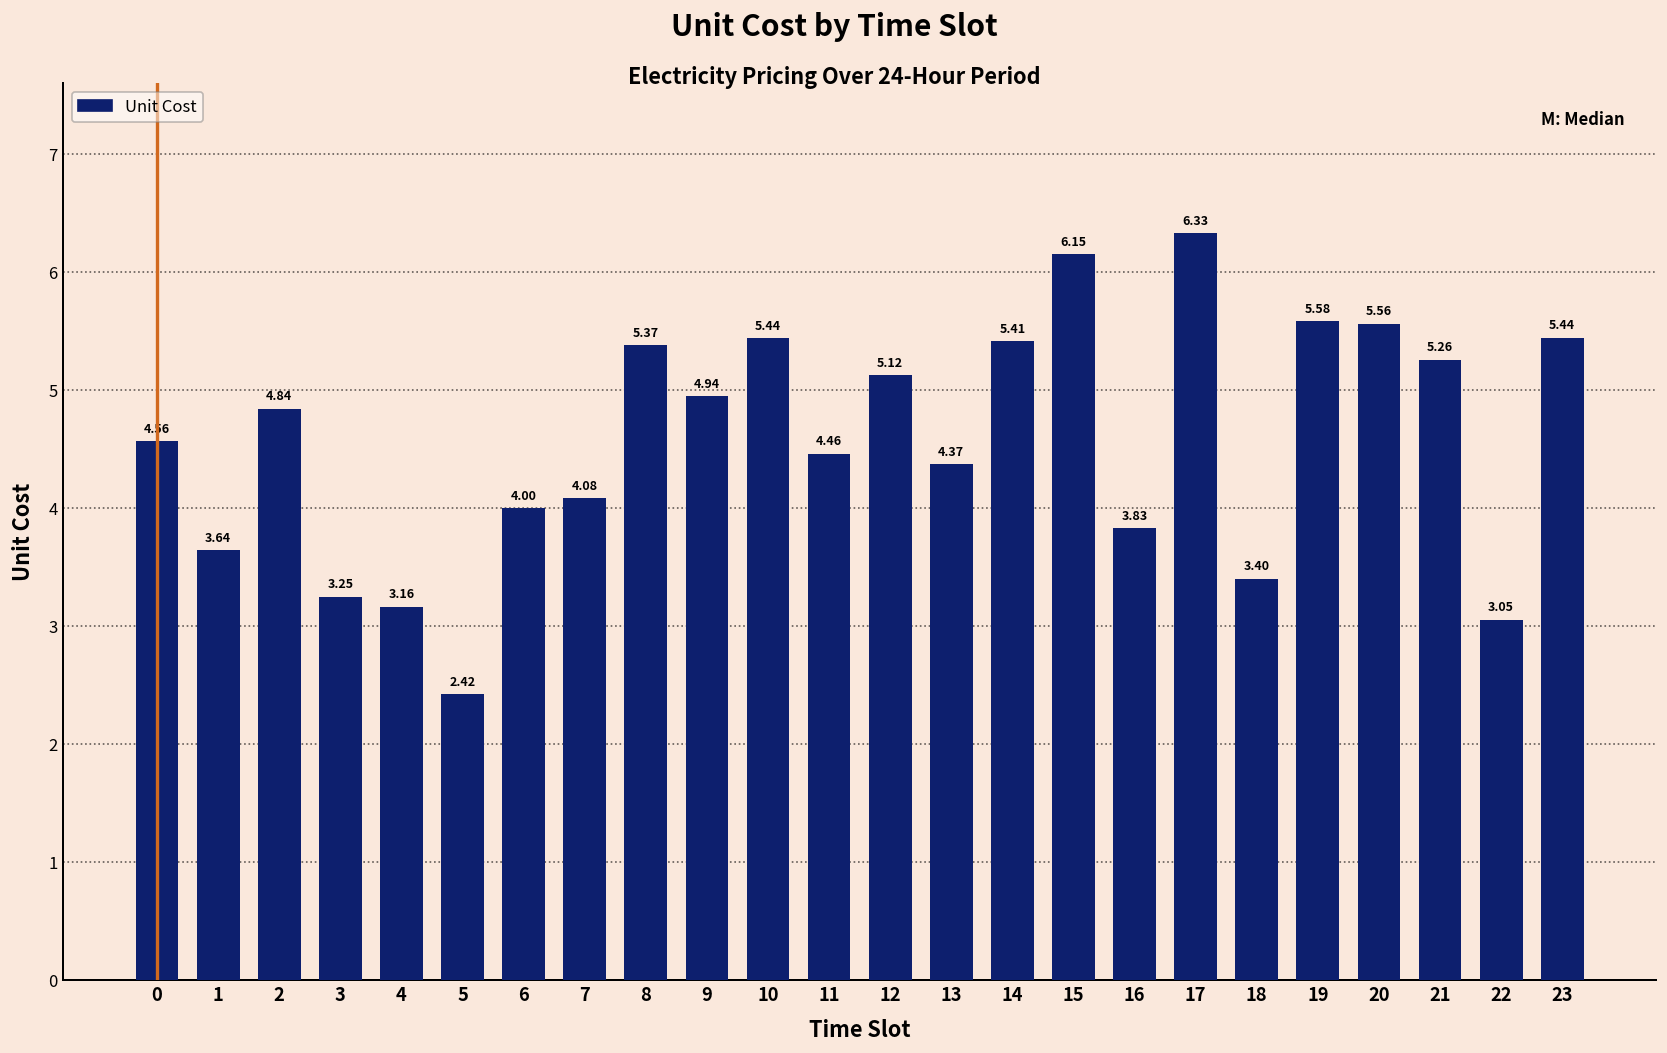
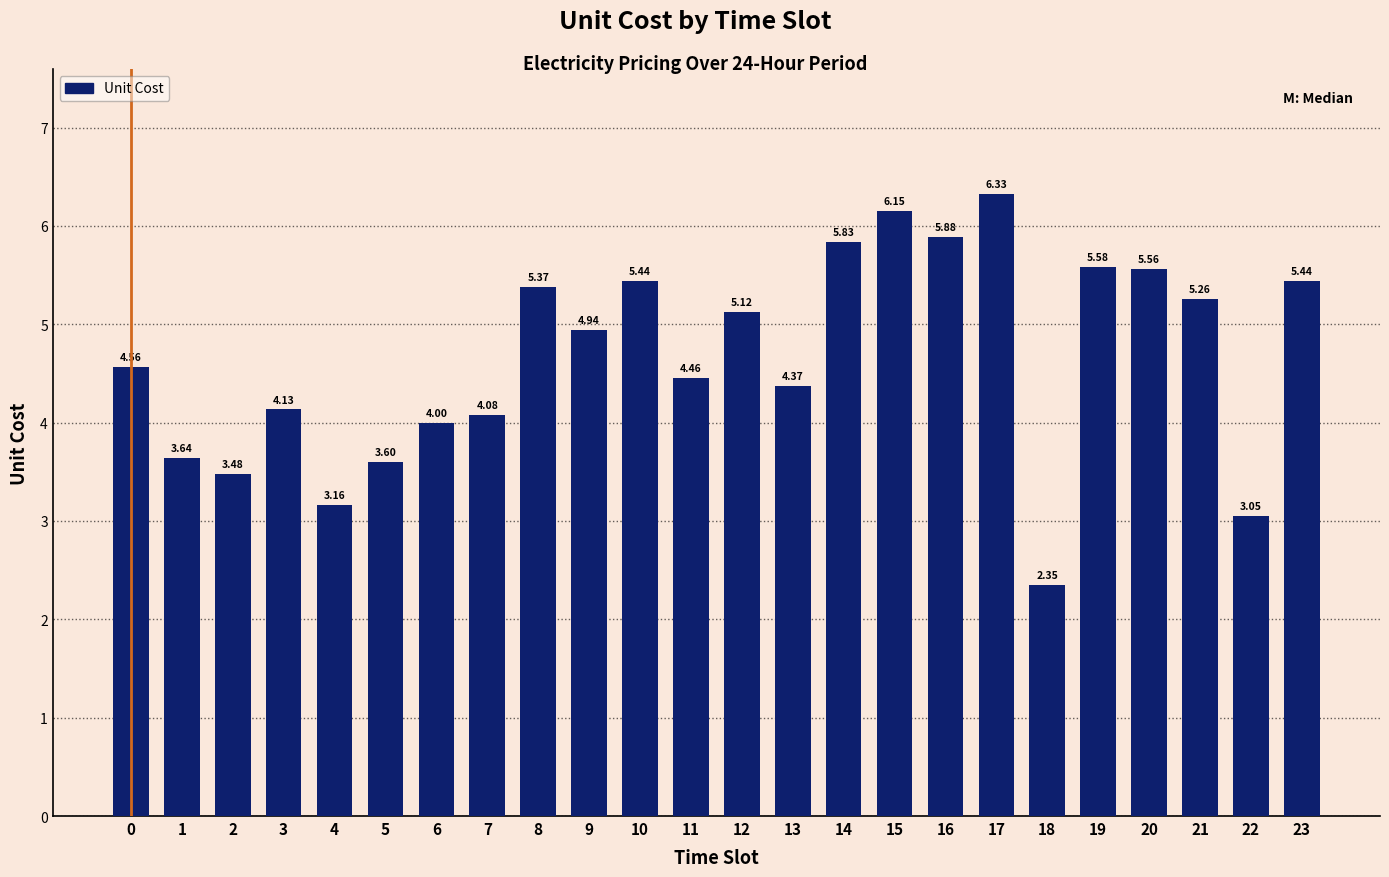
2: 4.84 -> 3.48
3: 3.25 -> 4.13
5: 2.42 -> 3.60
14: 5.41 -> 5.83
16: 3.83 -> 5.88
18: 3.40 -> 2.35
